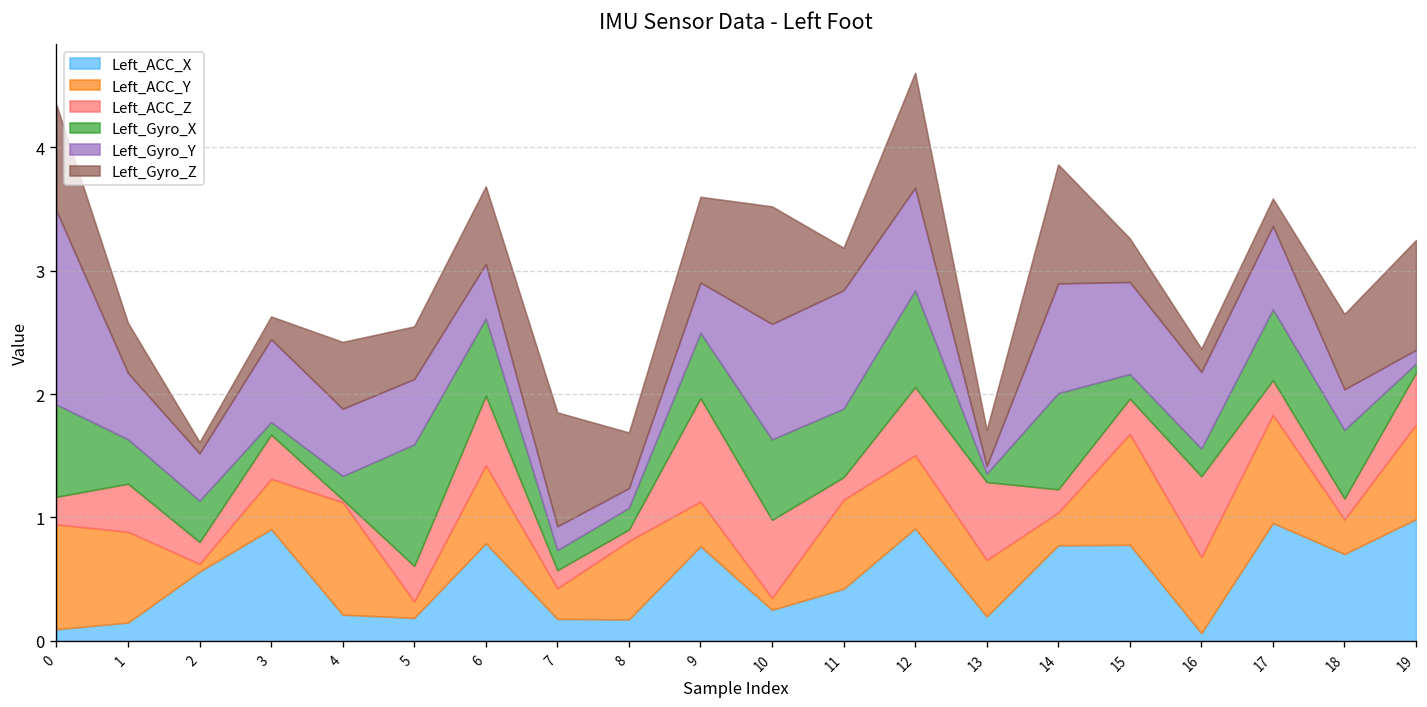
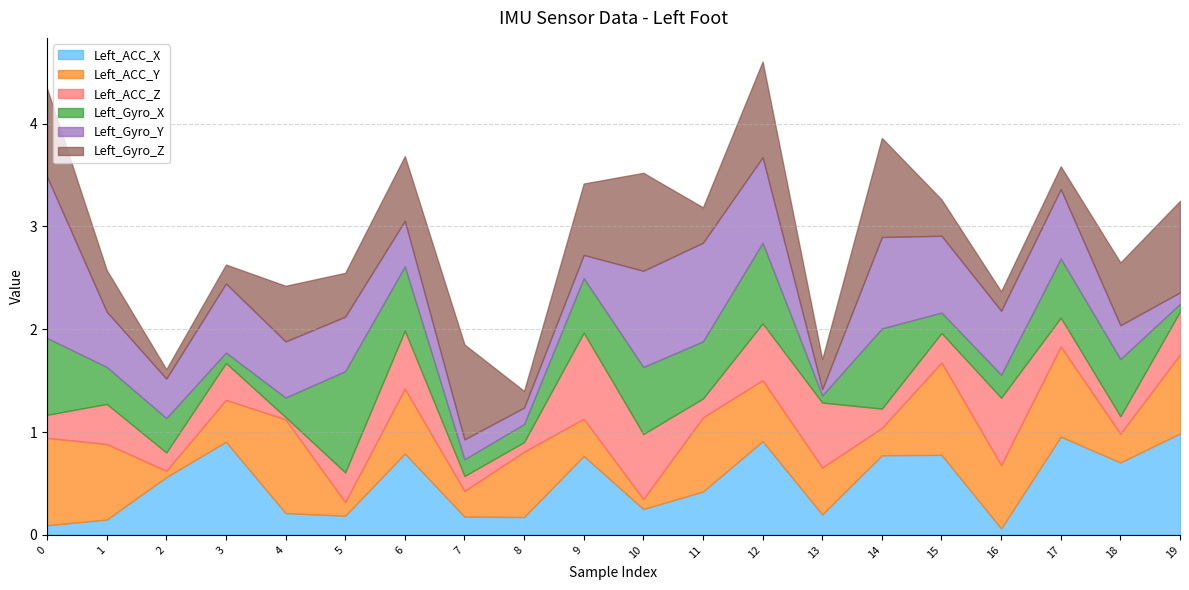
Left_Gyro_Z, 8: 0.45 -> 0.16
Left_Gyro_Y, 9: 0.41 -> 0.23
